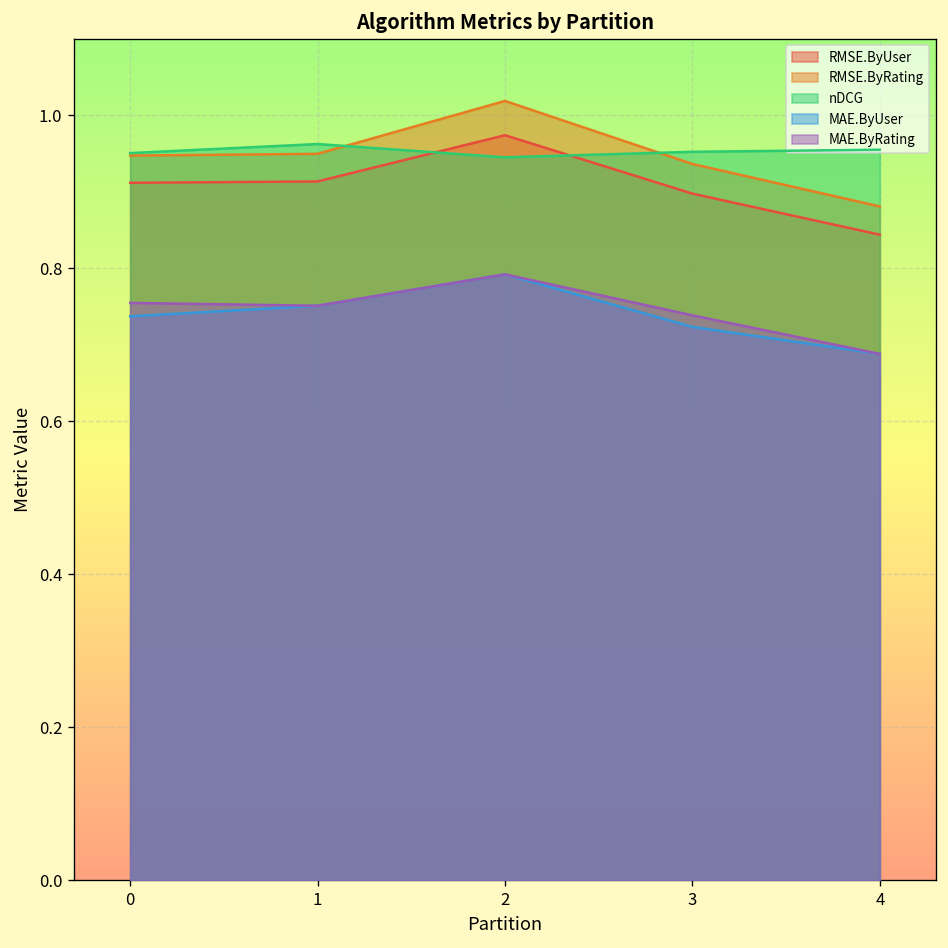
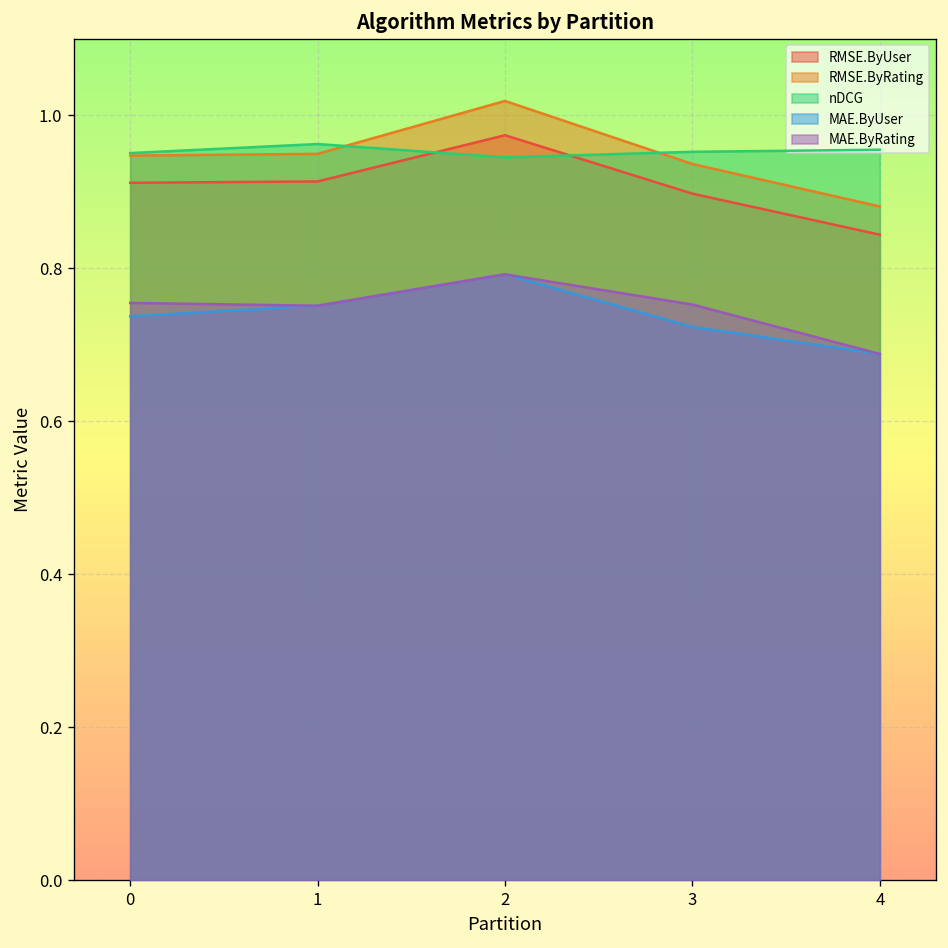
MAE.ByRating, 3: 0.74 -> 0.75
